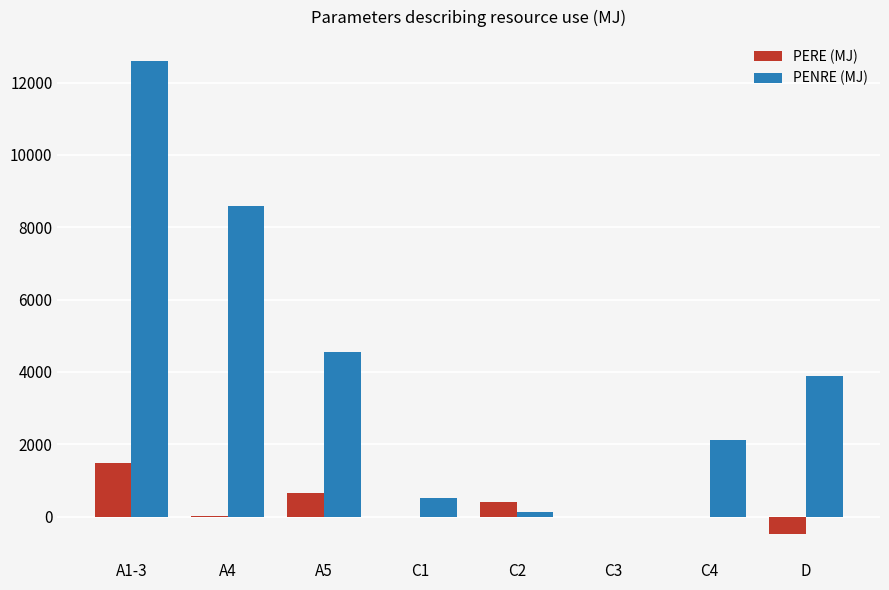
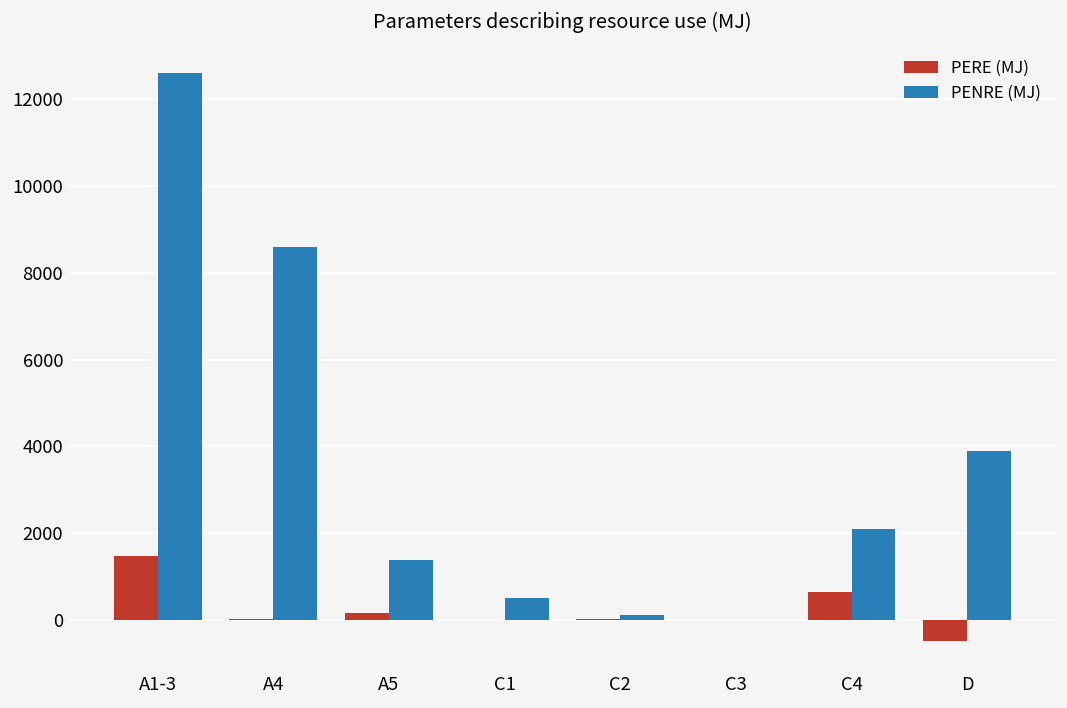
PERE (MJ), A5: 600 -> 200
PENRE (MJ), A5: 4600 -> 1400
PERE (MJ), C2: 400 -> 0
PERE (MJ), C4: 0 -> 600
